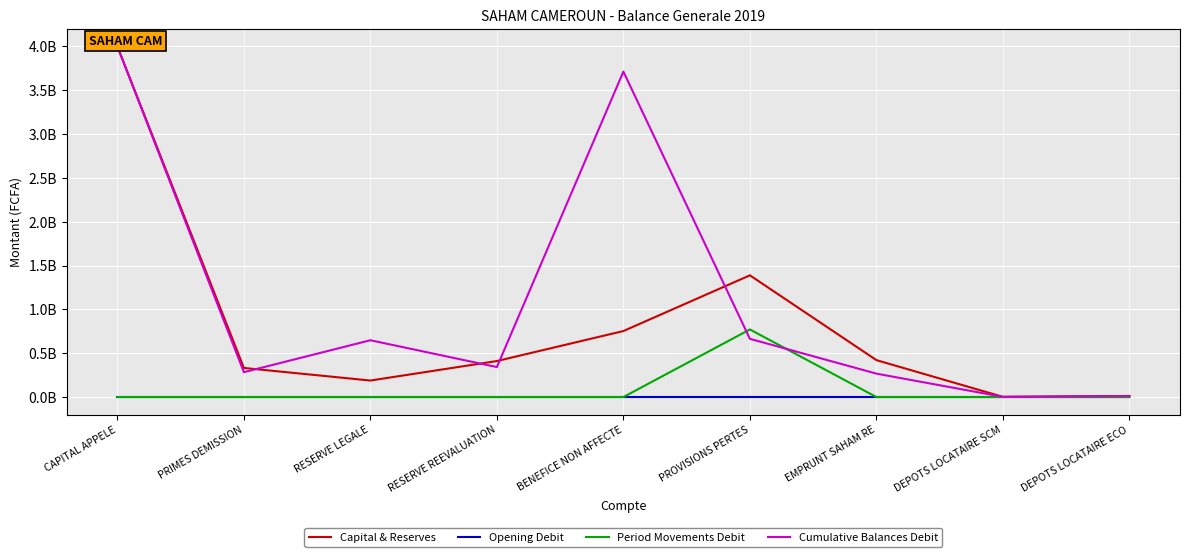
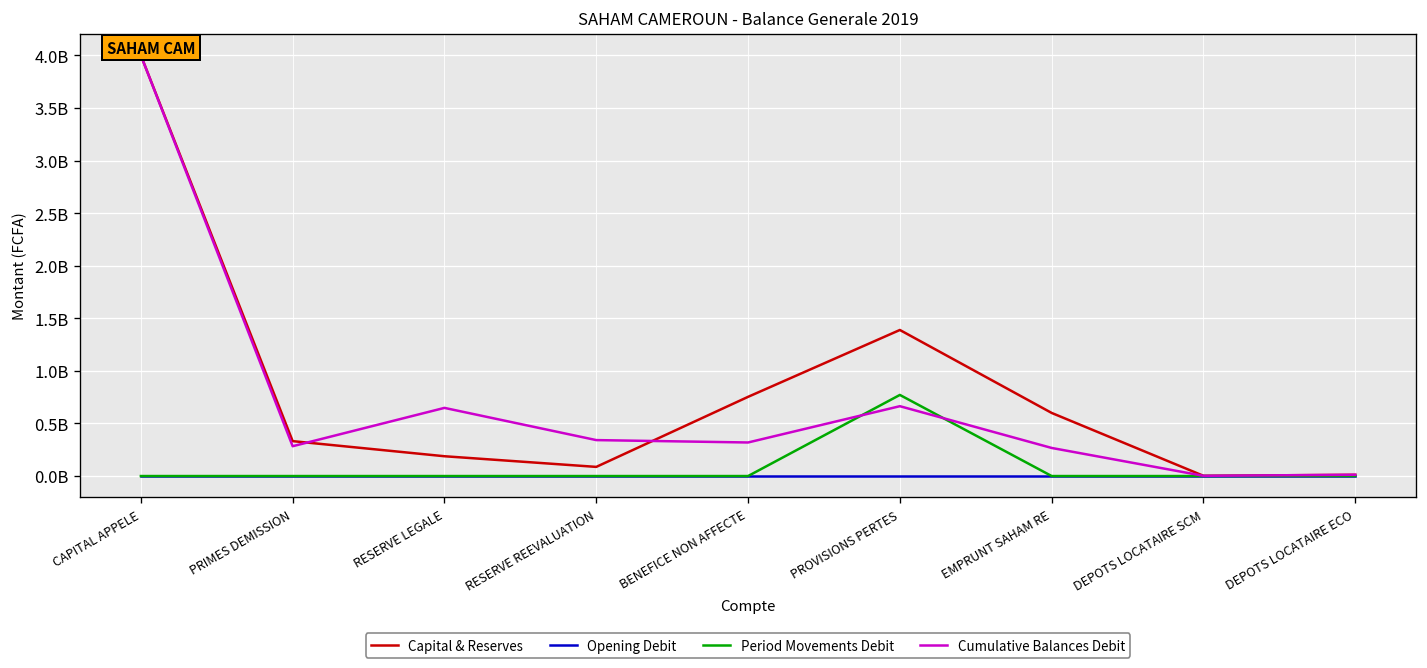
Capital & Reserves, RESERVE REEVALUATION: 400000000 -> 100000000
Cumulative Balances Debit, BENEFICE NON AFFECTE: 3700000000 -> 300000000
Capital & Reserves, EMPRUNT SAHAM RE: 400000000 -> 600000000
